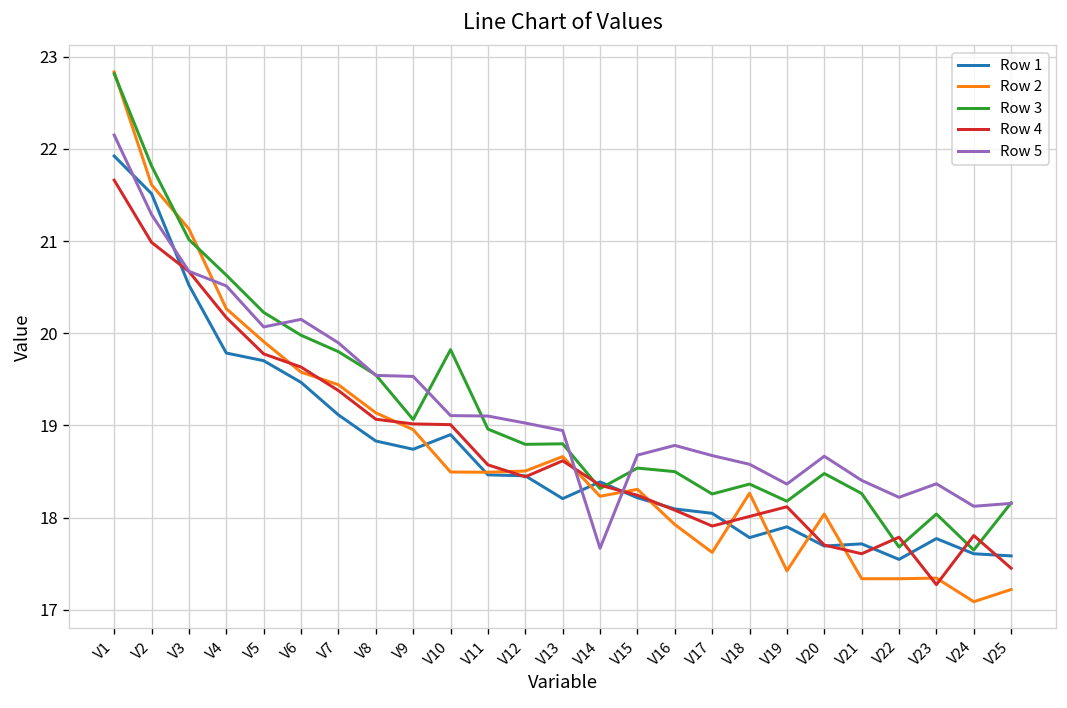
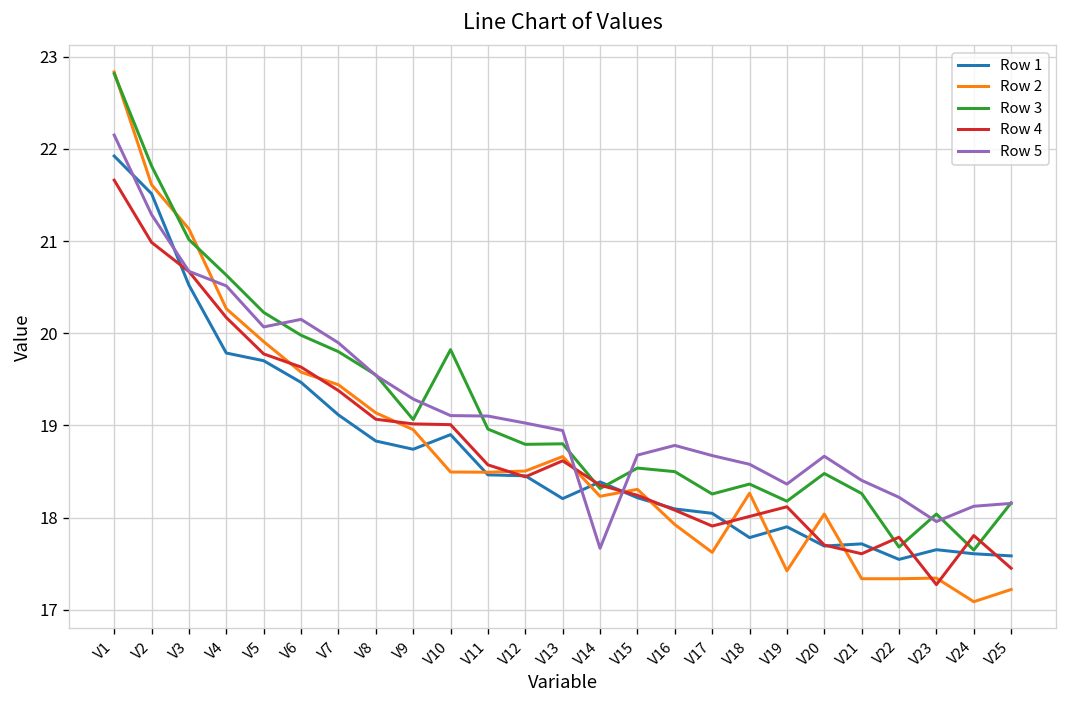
Row 5, V9: 19.5 -> 19.3
Row 1, V23: 17.8 -> 17.7
Row 5, V23: 18.4 -> 18.0
